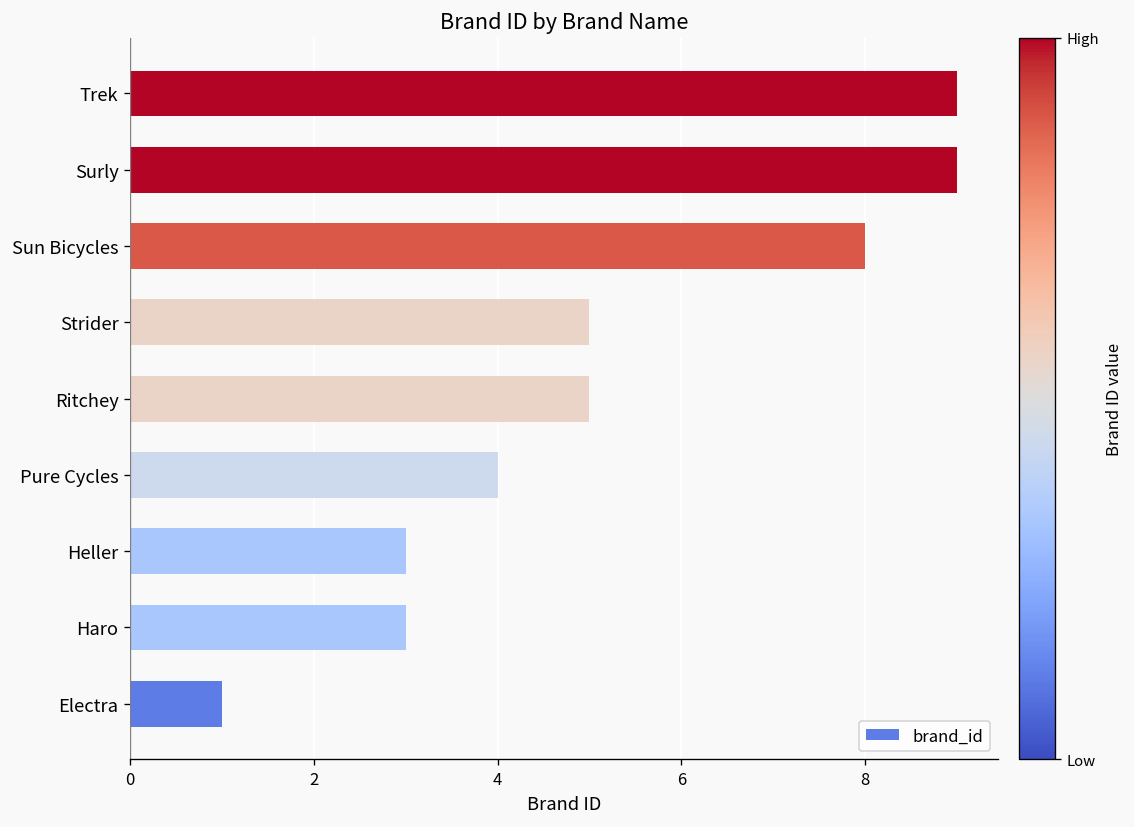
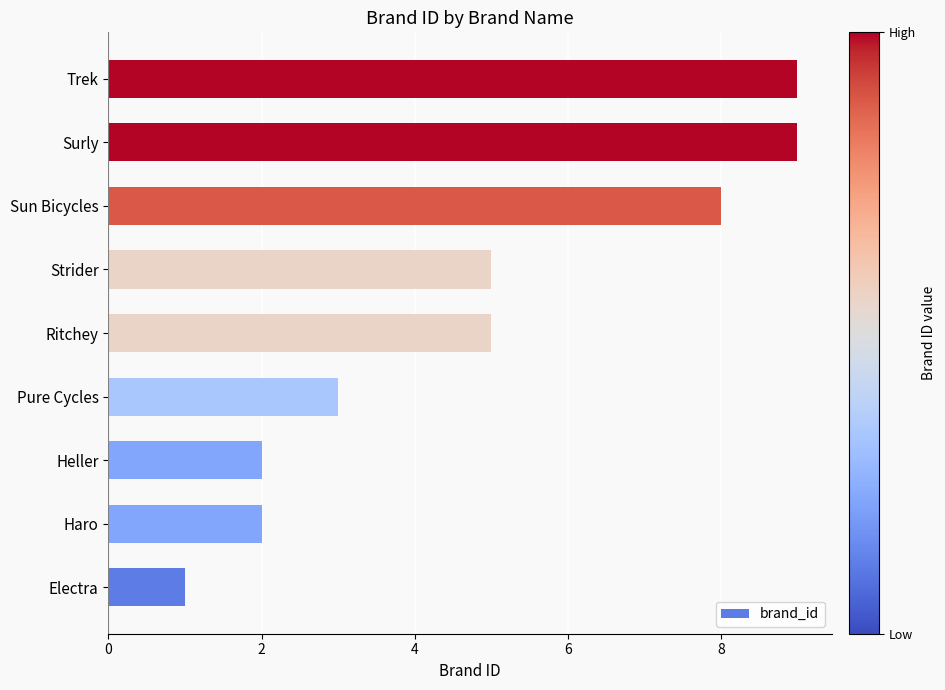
Pure Cycles: 4 -> 3
Heller: 3 -> 2
Haro: 3 -> 2
